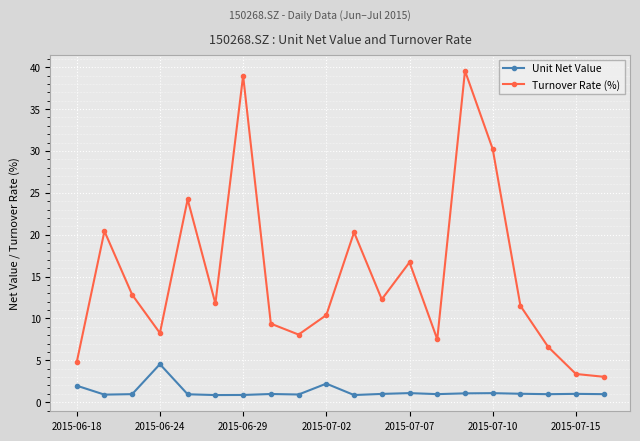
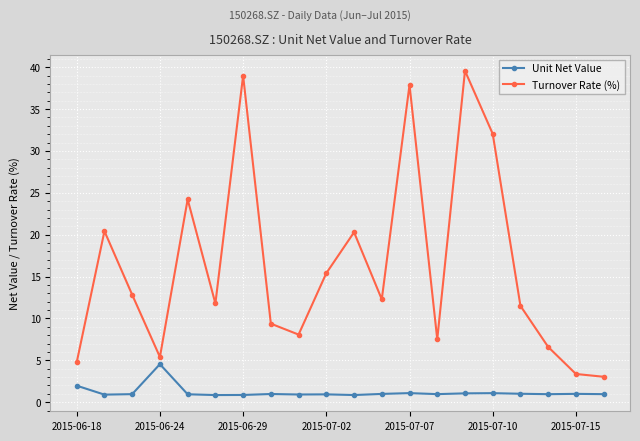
Turnover Rate (%), 2015-06-24: 8 -> 5
Unit Net Value, 2015-07-02: 2 -> 1
Turnover Rate (%), 2015-07-02: 10 -> 15
Turnover Rate (%), 2015-07-07: 17 -> 38
Turnover Rate (%), 2015-07-10: 30 -> 32
